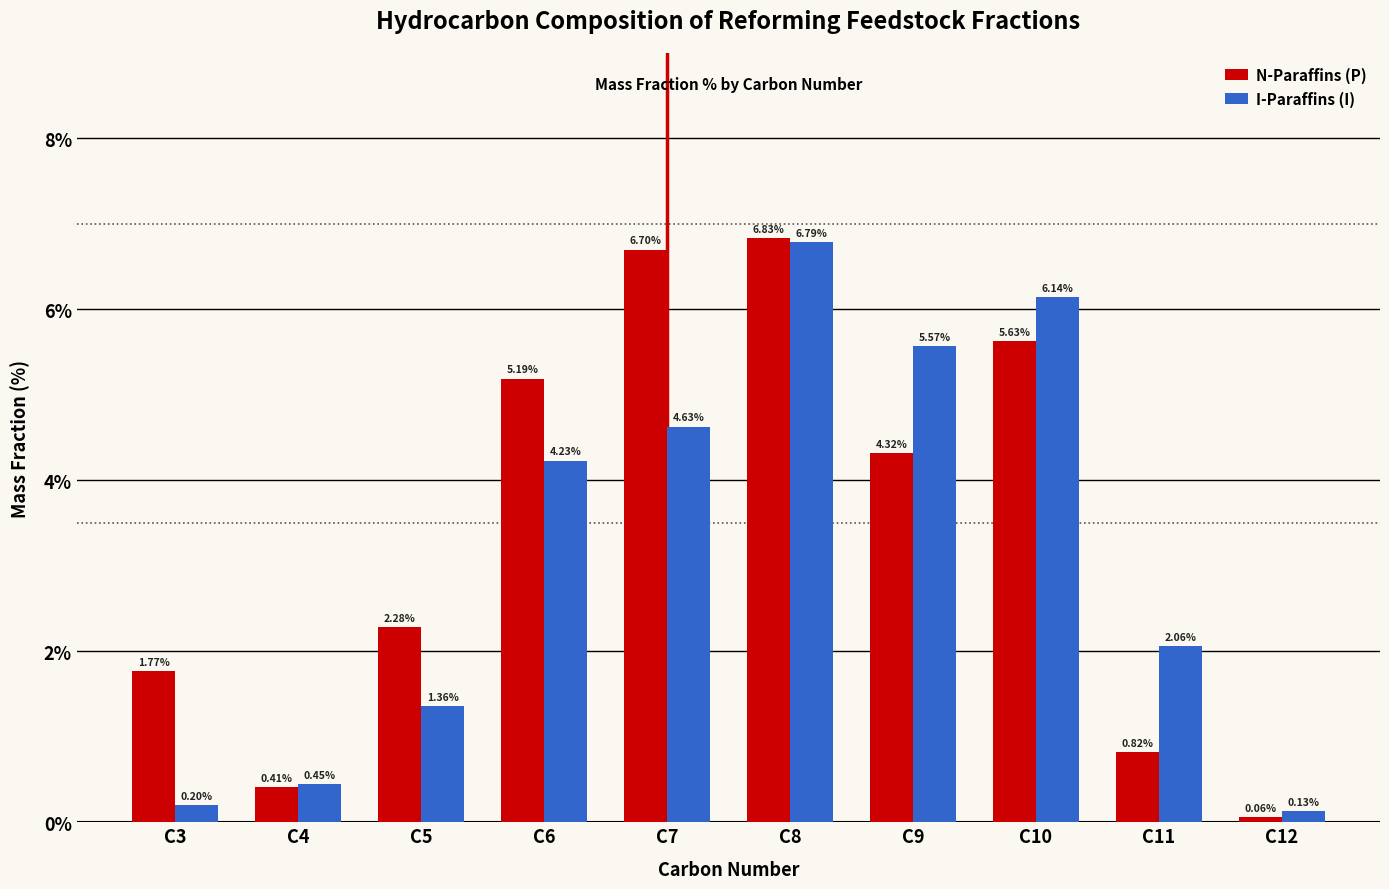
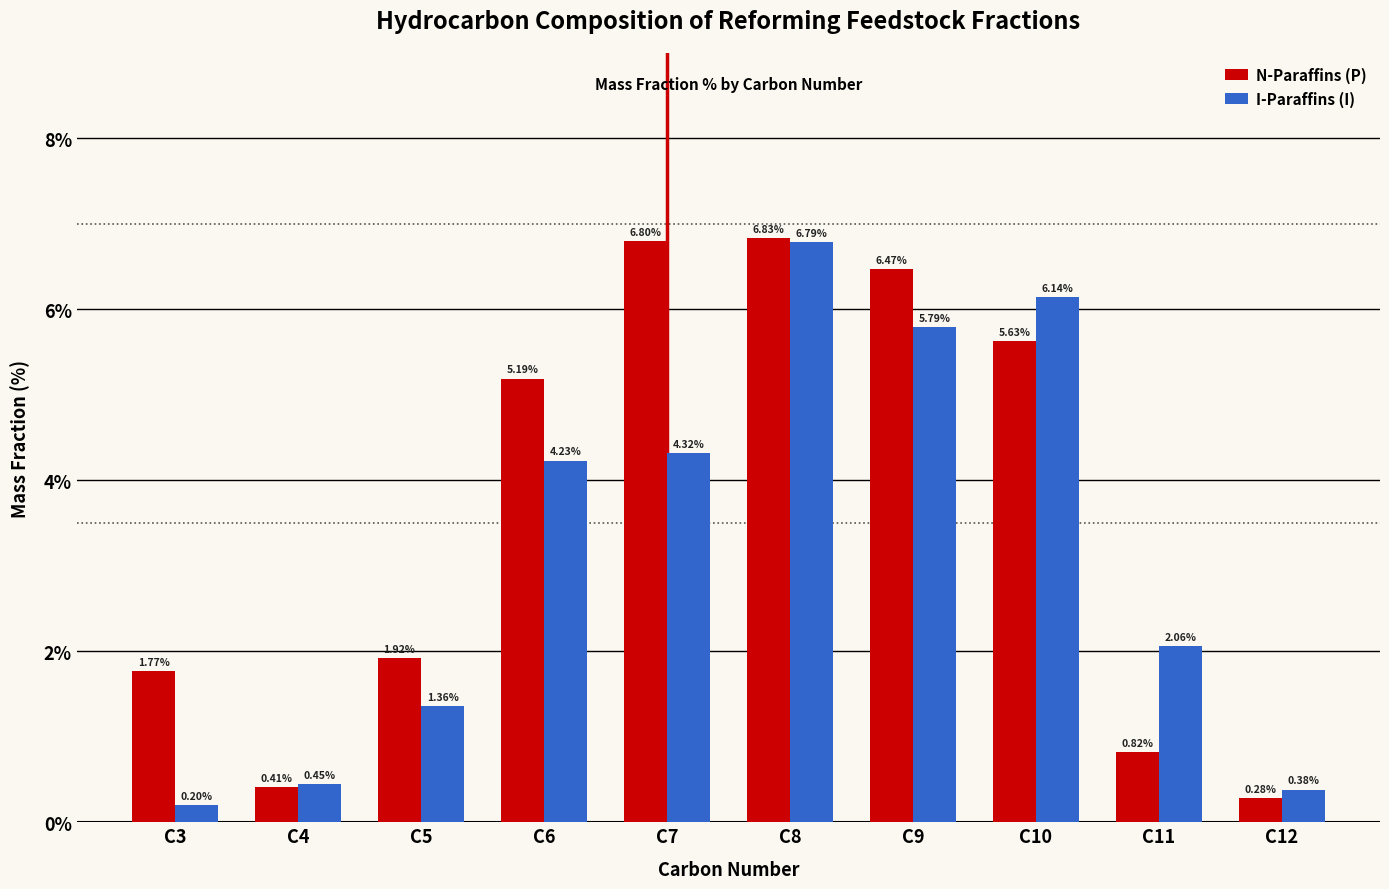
N-Paraffins (P), C5: 2.28% -> 1.92%
N-Paraffins (P), C7: 6.70% -> 6.80%
I-Paraffins (I), C7: 4.63% -> 4.32%
N-Paraffins (P), C9: 4.32% -> 6.47%
I-Paraffins (I), C9: 5.57% -> 5.79%
N-Paraffins (P), C12: 0.06% -> 0.28%
I-Paraffins (I), C12: 0.13% -> 0.38%
